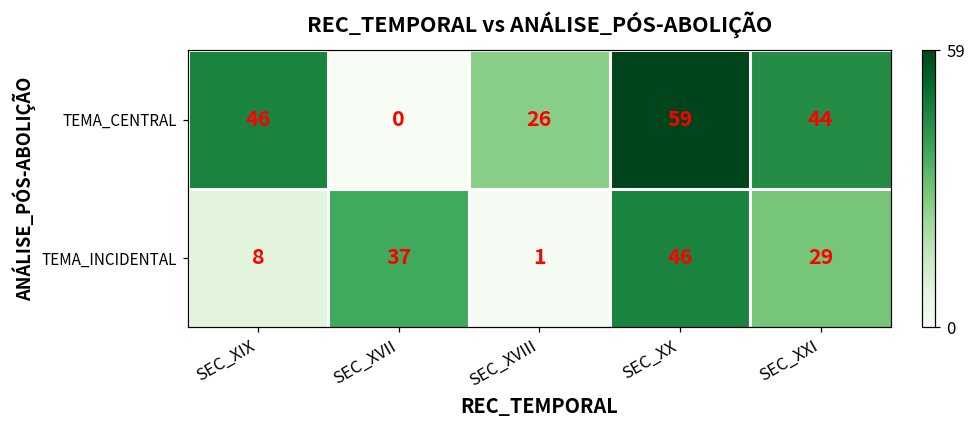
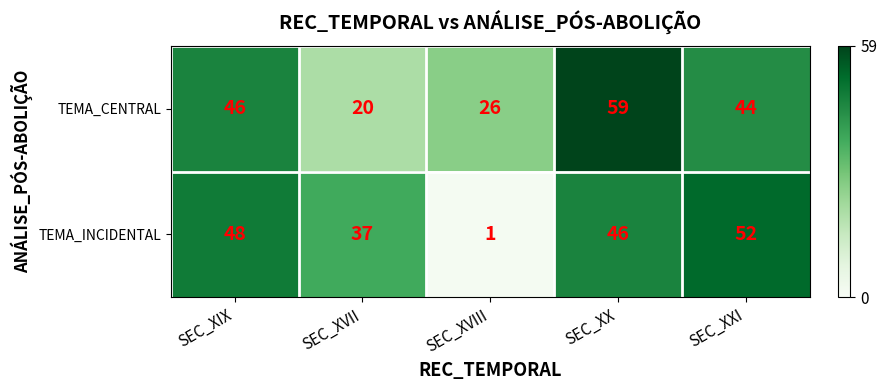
TEMA_CENTRAL, SEC_XVII: 0 -> 20
TEMA_INCIDENTAL, SEC_XIX: 8 -> 48
TEMA_INCIDENTAL, SEC_XXI: 29 -> 52
